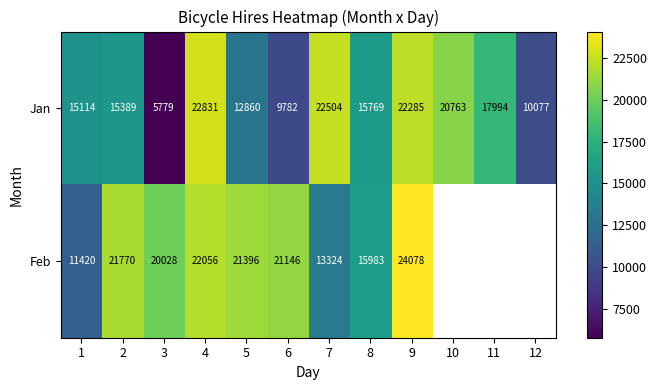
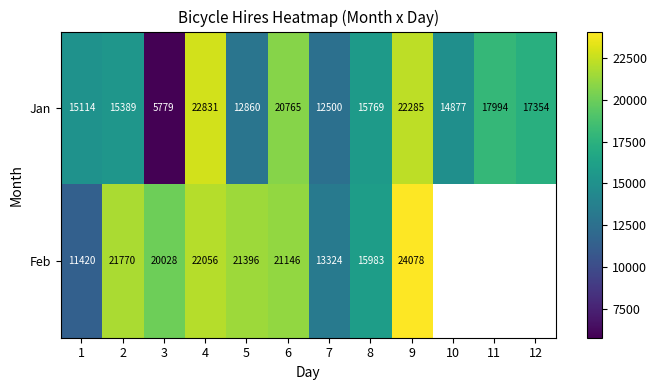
Jan, 6: 9782 -> 20765
Jan, 7: 22504 -> 12500
Jan, 10: 20763 -> 14877
Jan, 12: 10077 -> 17354
